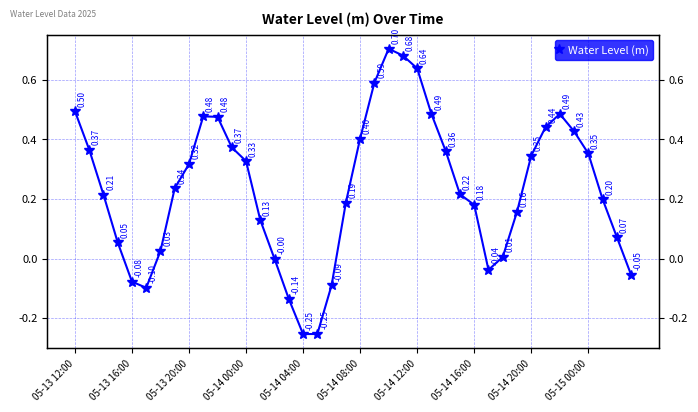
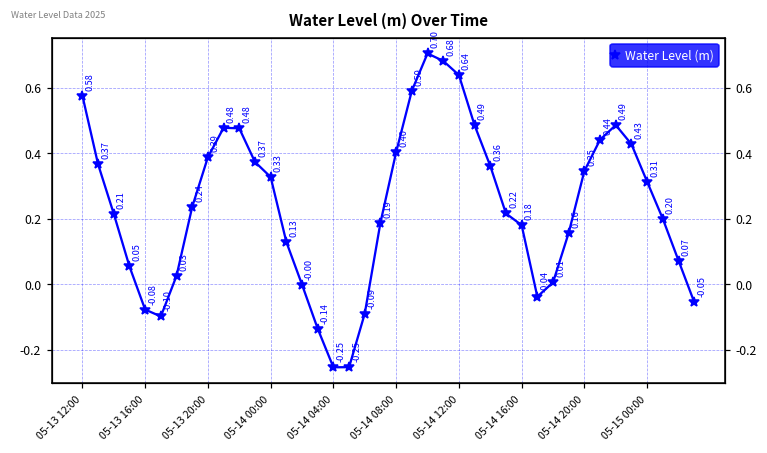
05-13 12:00: 0.50 -> 0.58
05-13 20:00: 0.32 -> 0.39
05-15 00:00: 0.35 -> 0.31
